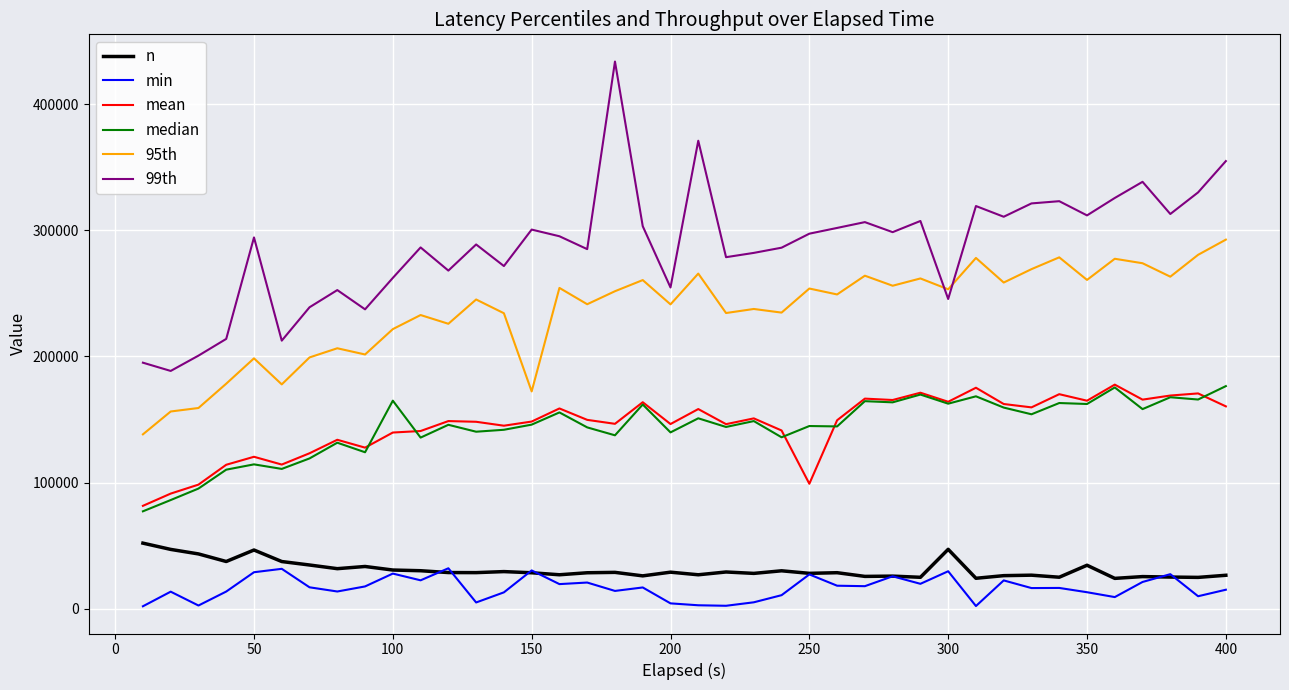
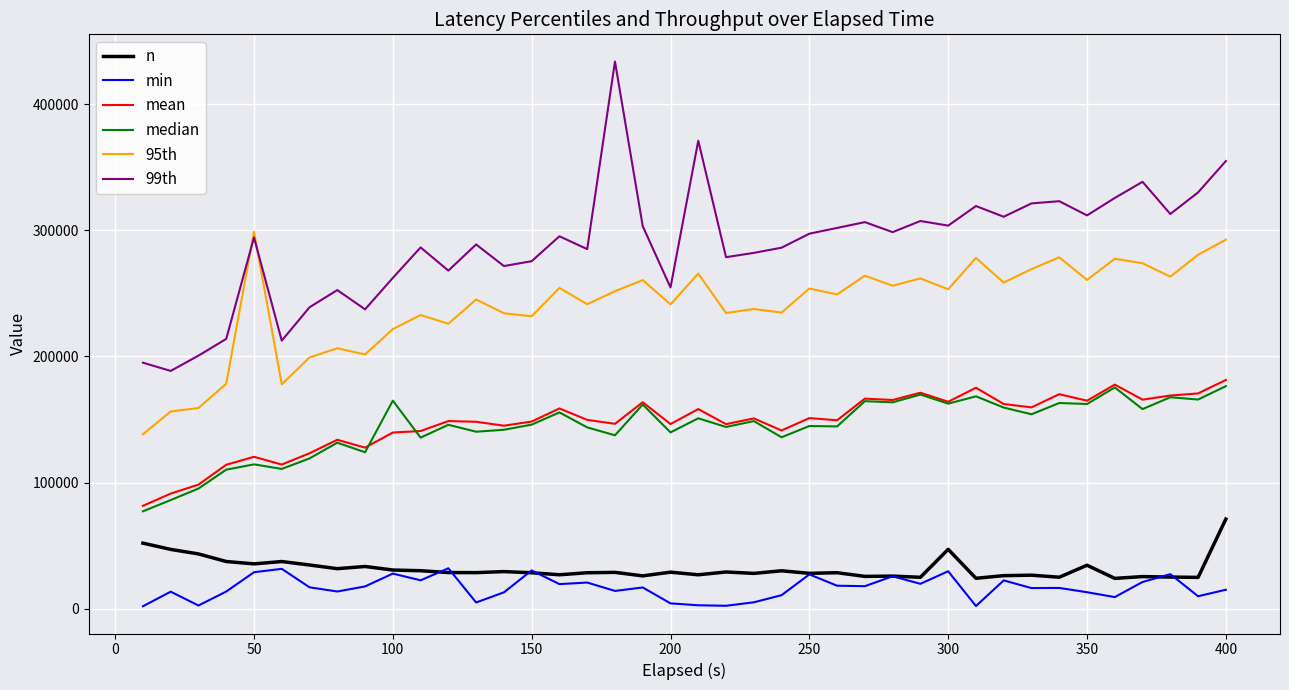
n, 50: 46000 -> 35000
95th, 50: 198000 -> 299000
95th, 150: 172000 -> 232000
99th, 150: 301000 -> 276000
mean, 250: 99000 -> 151000
99th, 300: 246000 -> 304000
n, 400: 26000 -> 71000
mean, 400: 160000 -> 181000
